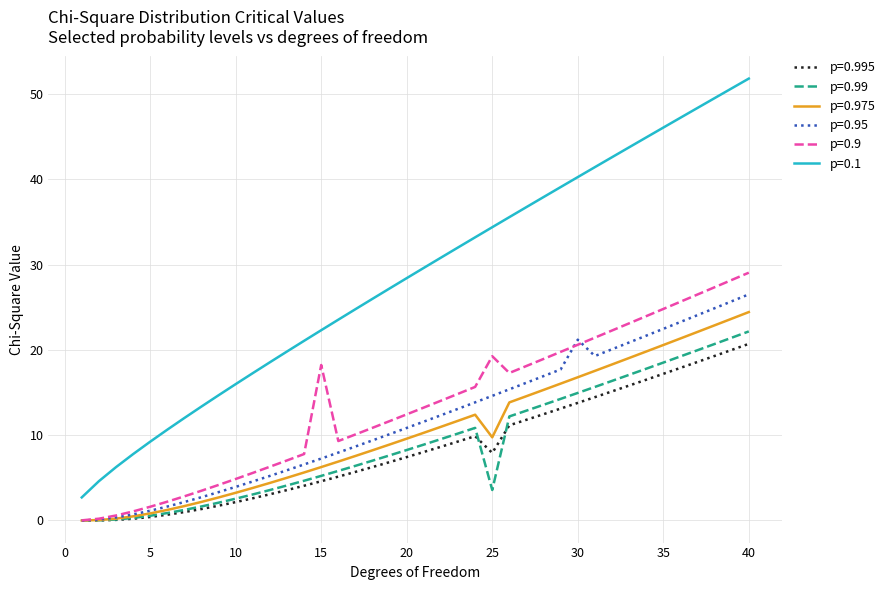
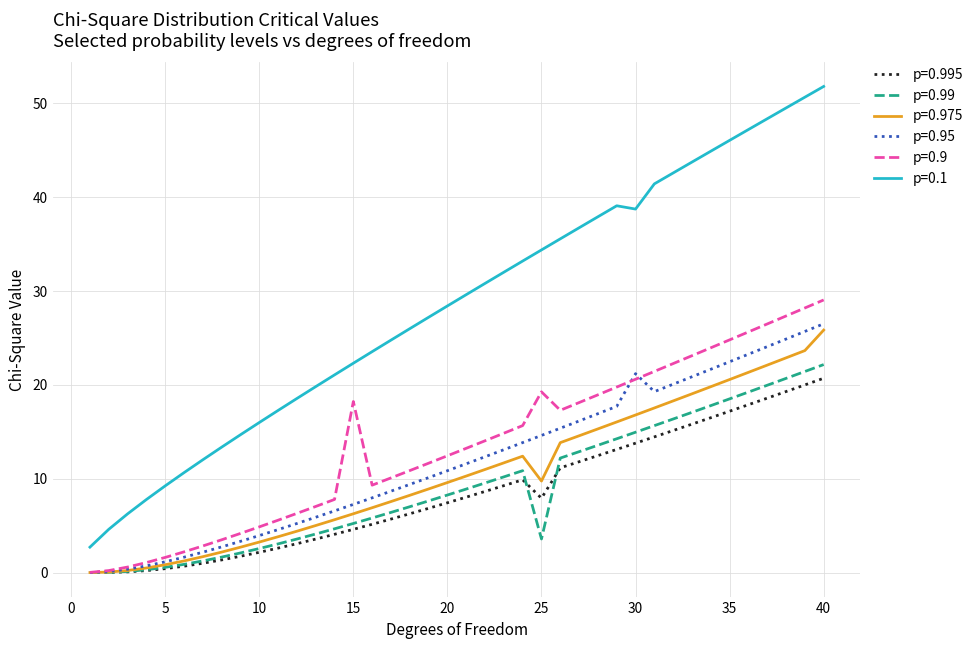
p=0.1, 30: 40 -> 39
p=0.975, 40: 24 -> 26
